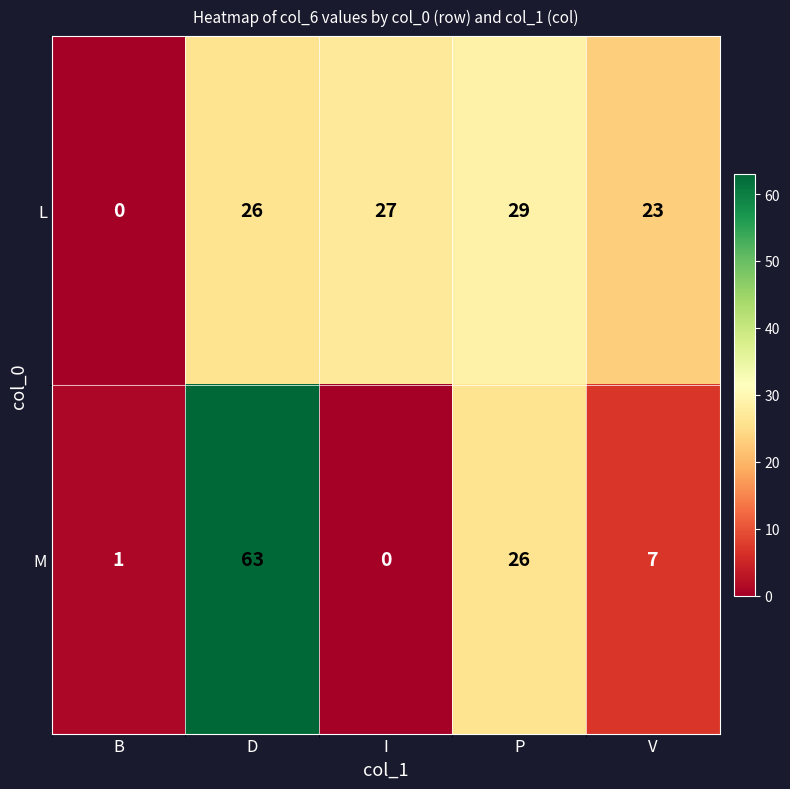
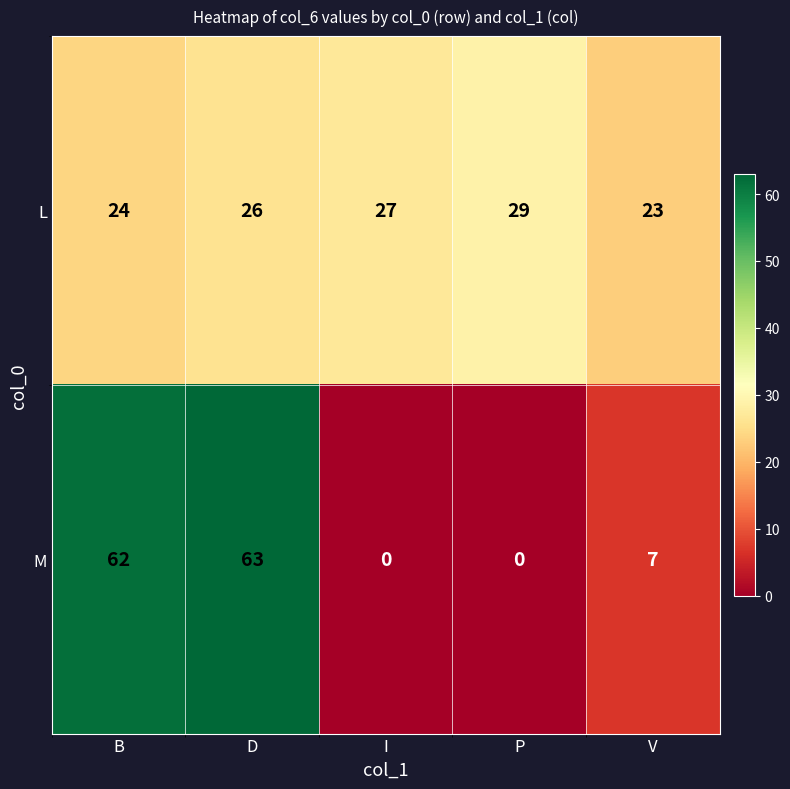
L, B: 0 -> 24
M, B: 1 -> 62
M, P: 26 -> 0
